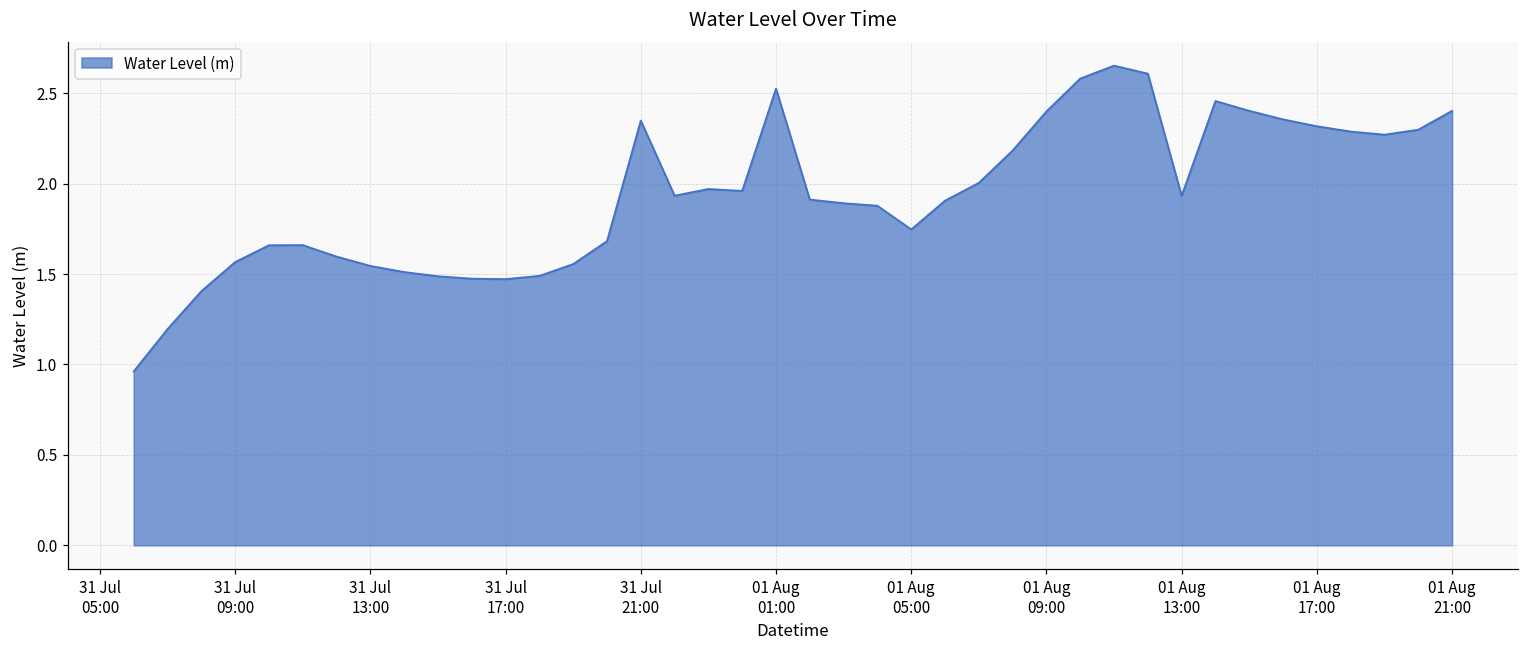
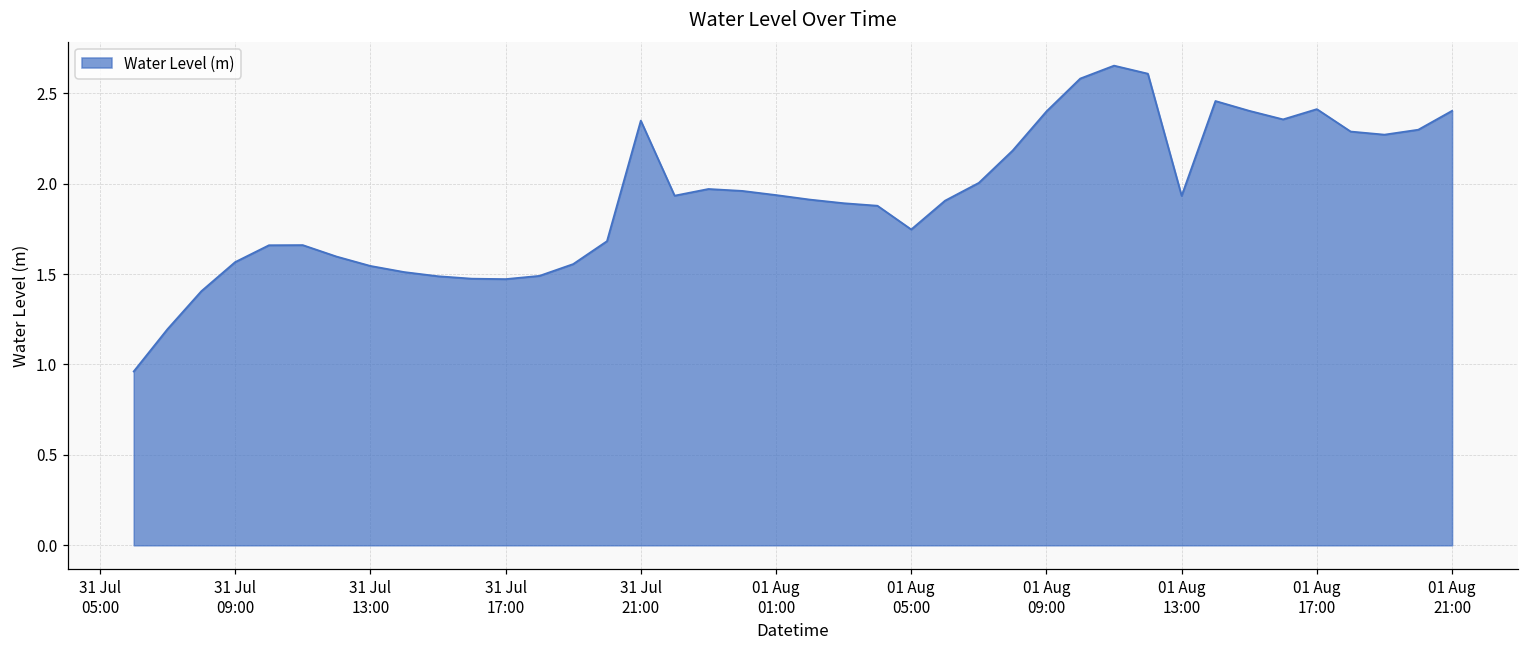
01 Aug 01:00: 2.53 -> 1.94
01 Aug 17:00: 2.32 -> 2.41
